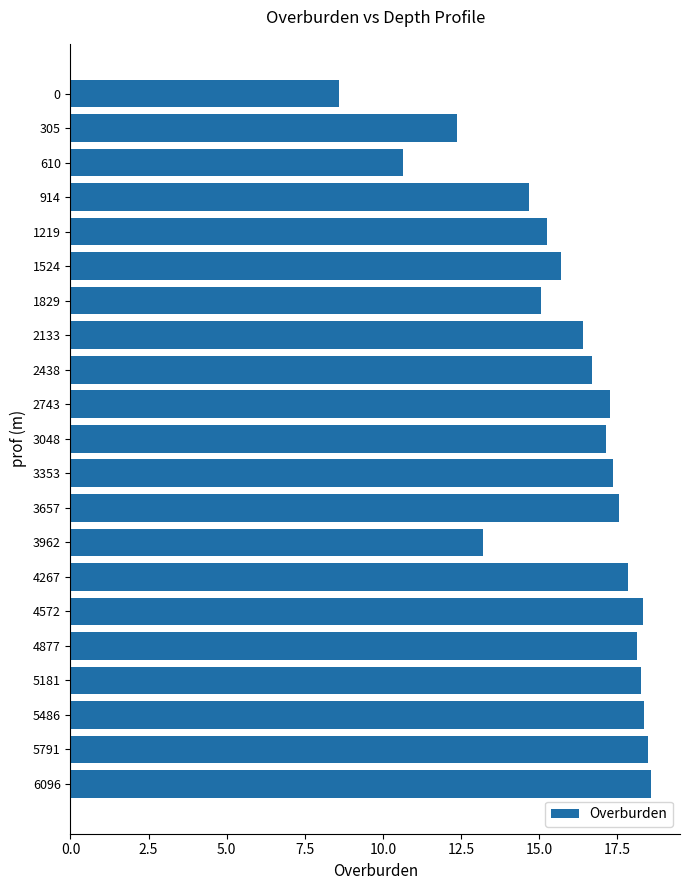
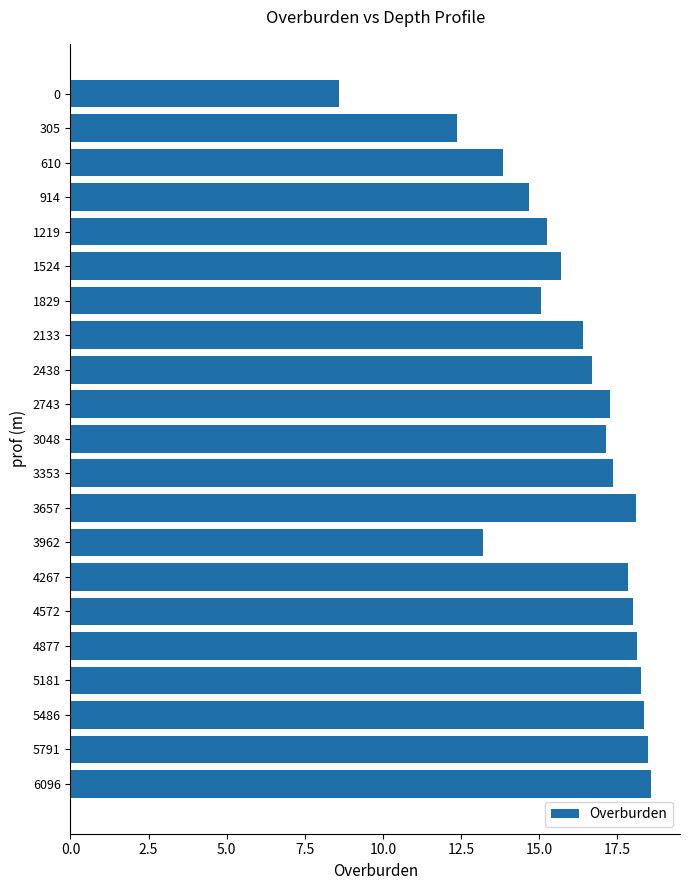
610: 10.6 -> 13.9
3657: 17.5 -> 18.1
4572: 18.3 -> 18.0
